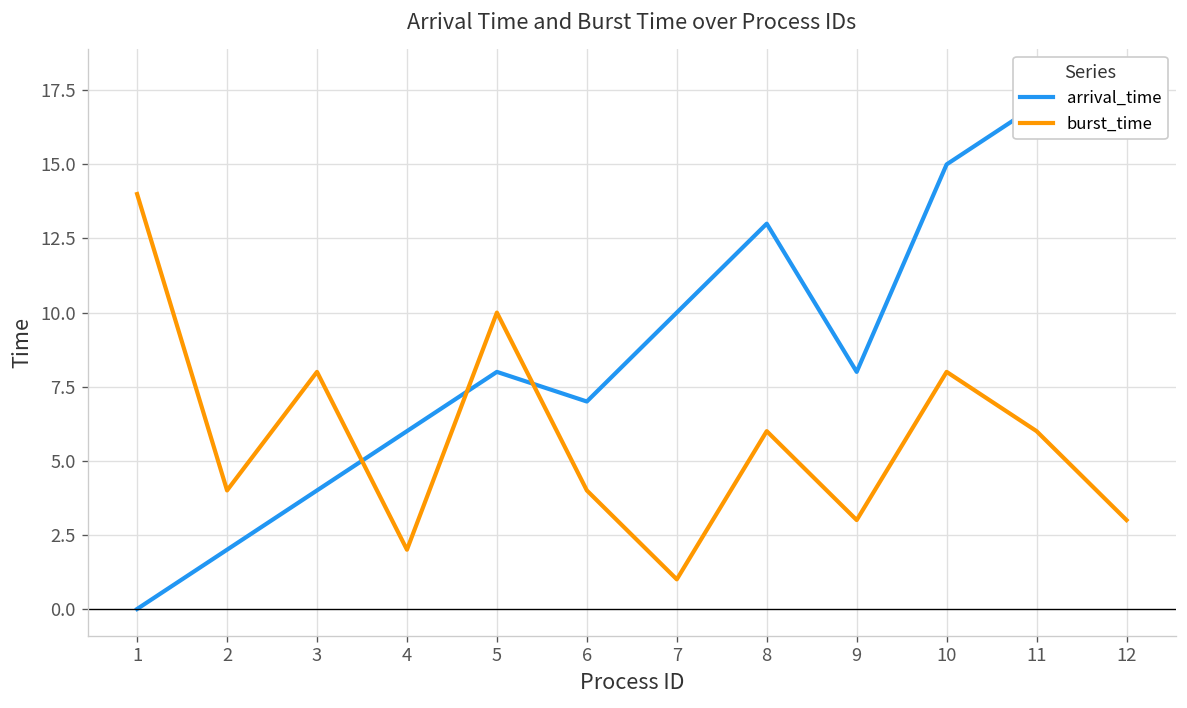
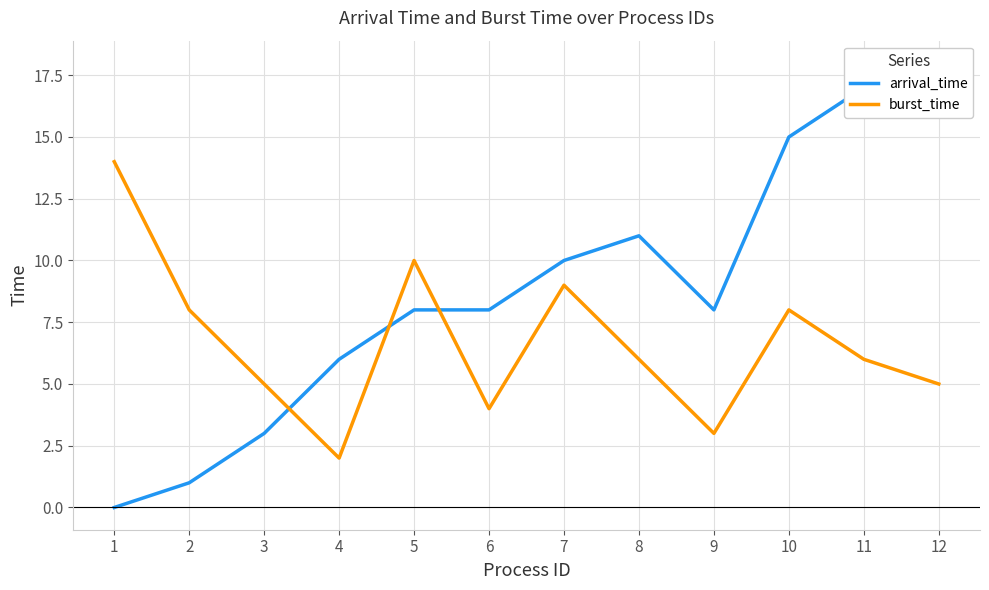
arrival_time, 2: 2 -> 1
burst_time, 2: 4 -> 8
arrival_time, 3: 4 -> 3
burst_time, 3: 8 -> 5
arrival_time, 6: 7 -> 8
burst_time, 7: 1 -> 9
arrival_time, 8: 13 -> 11
burst_time, 12: 3 -> 5
